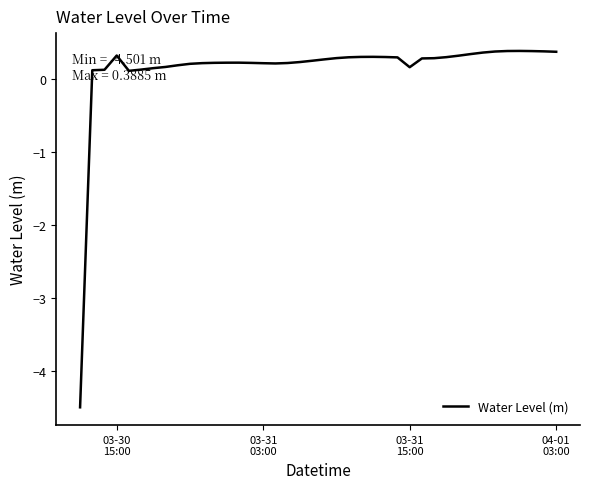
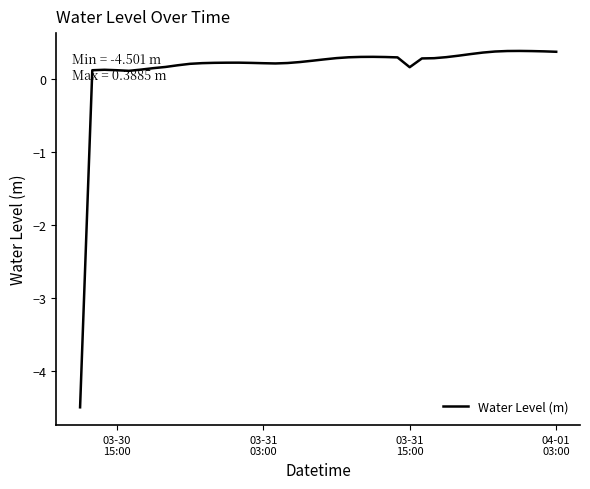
03-30 15:00: 0.3 -> 0.1
